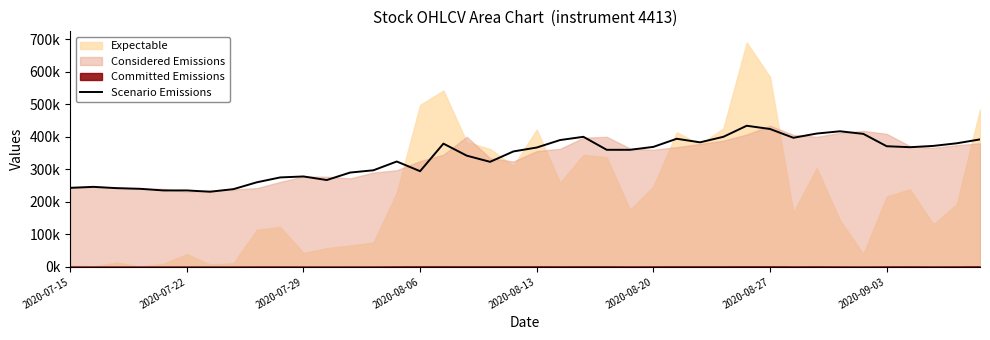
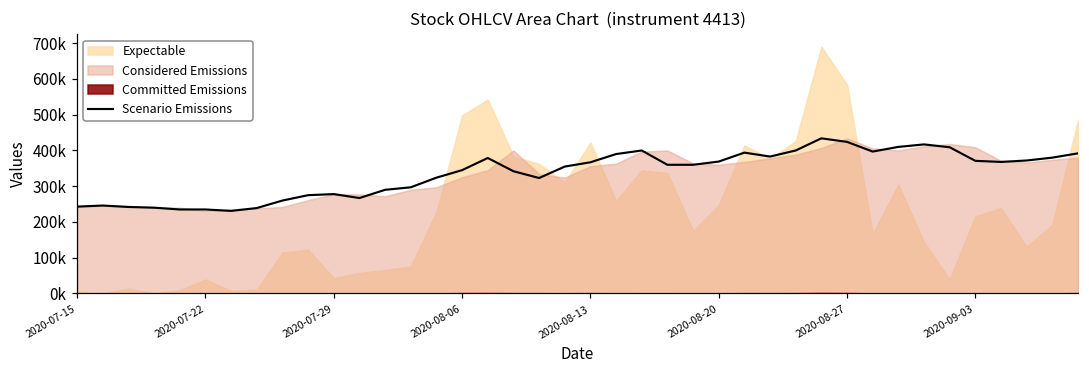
Scenario Emissions, 2020-08-06: 290000 -> 350000
